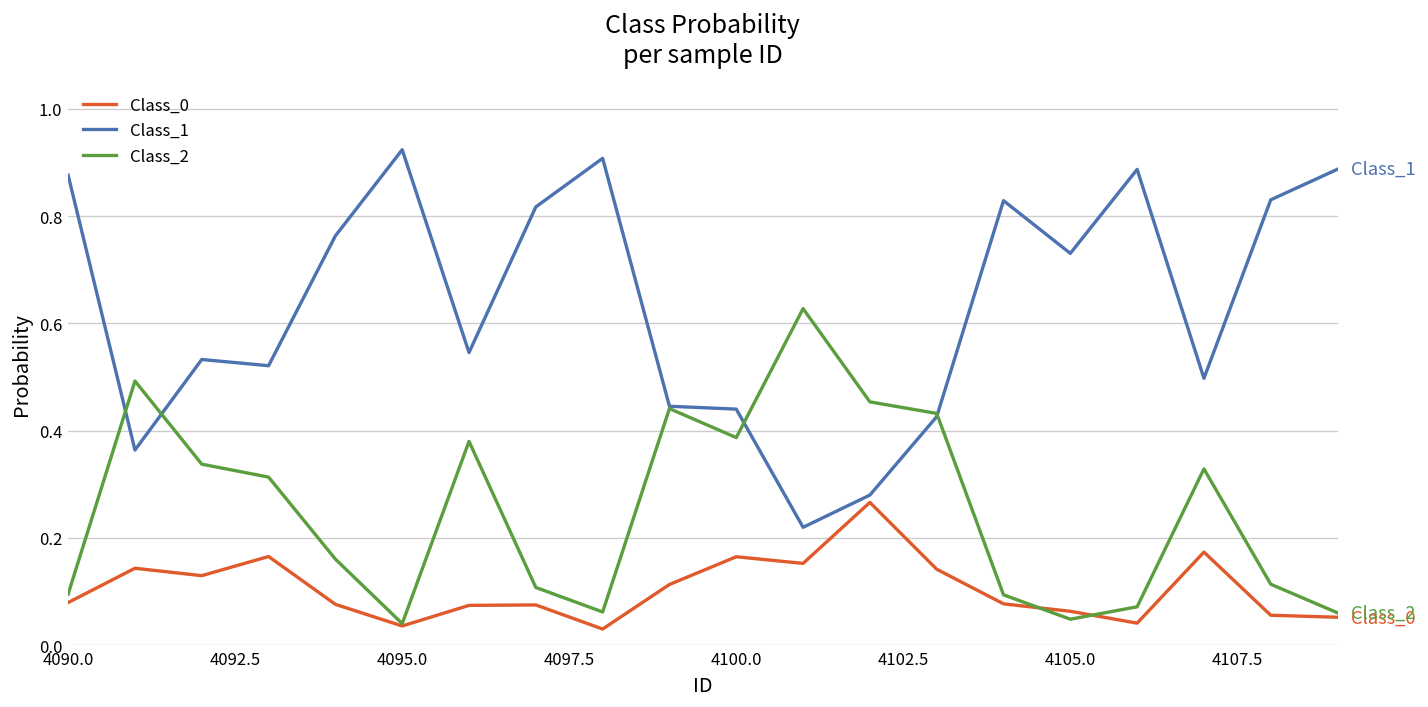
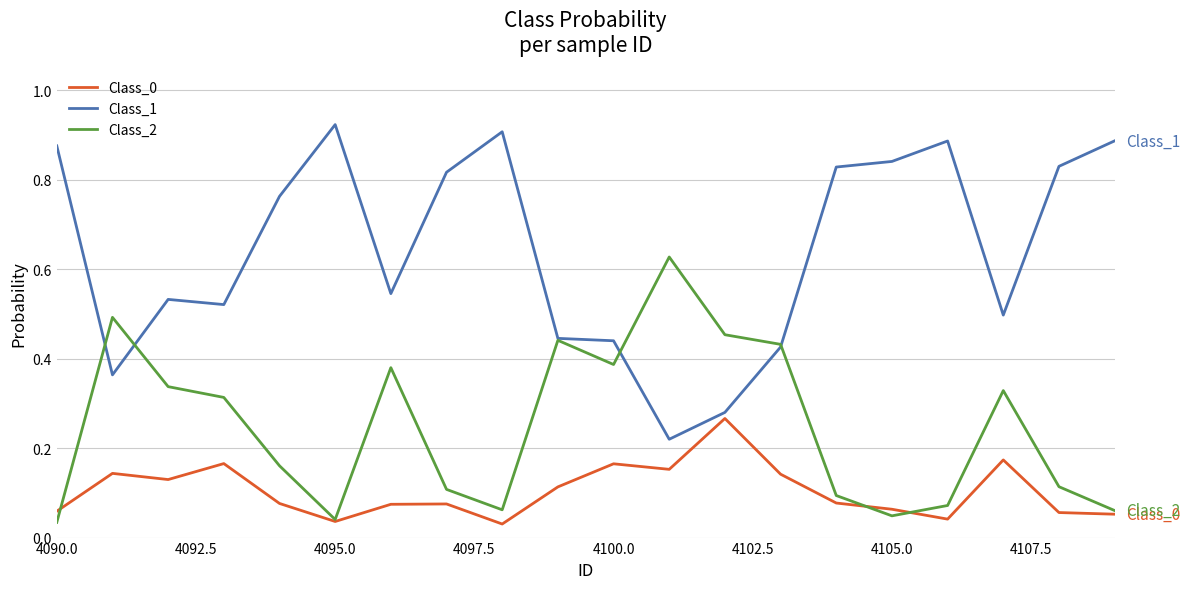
Class_0, 4090.0: 0.08 -> 0.06
Class_2, 4090.0: 0.10 -> 0.03
Class_1, 4105.0: 0.73 -> 0.84
